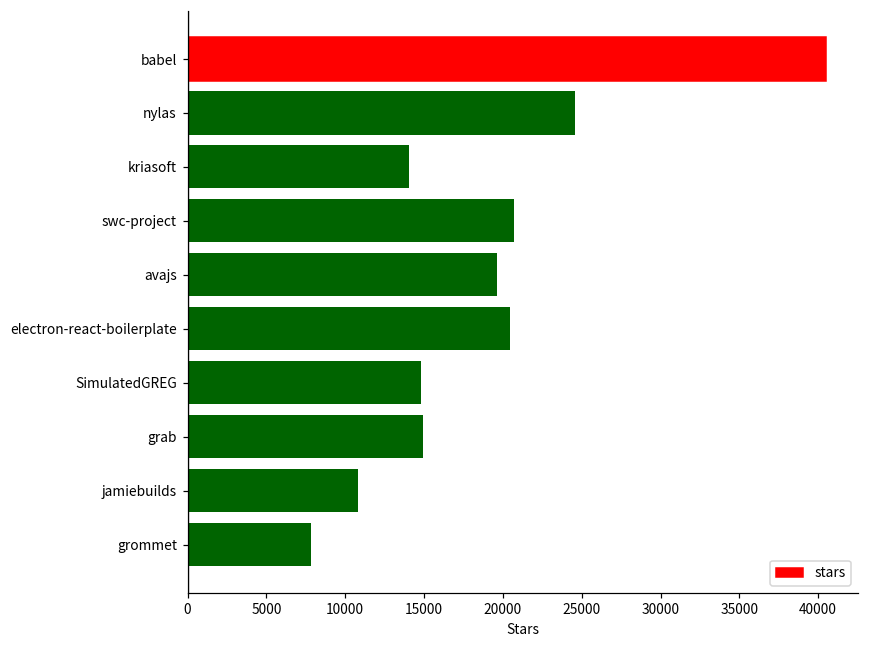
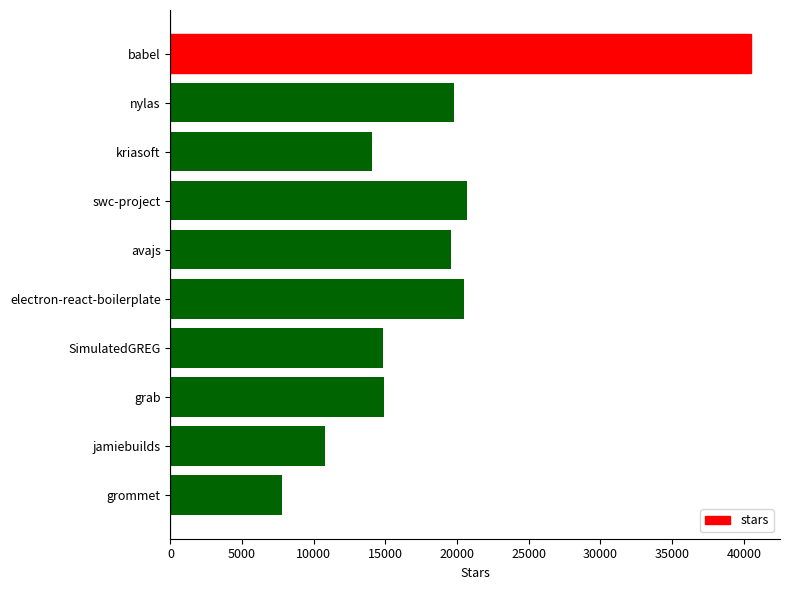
nylas: 24600 -> 19800
